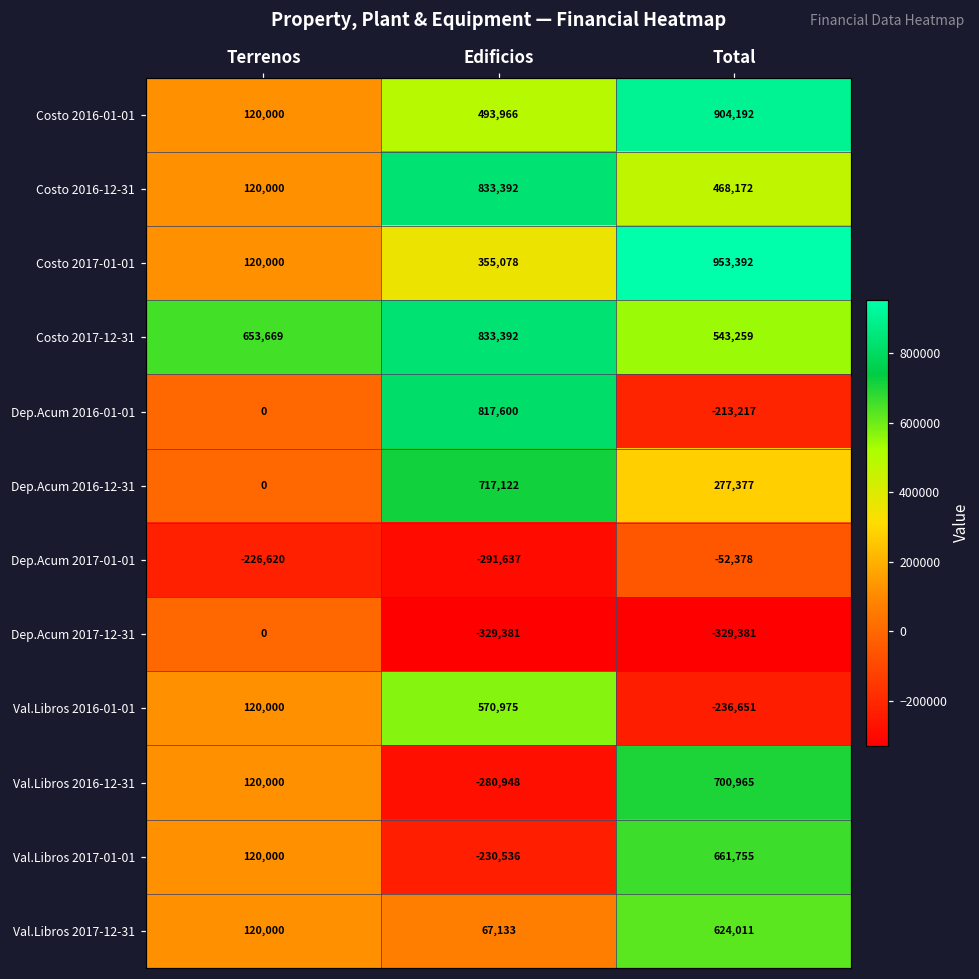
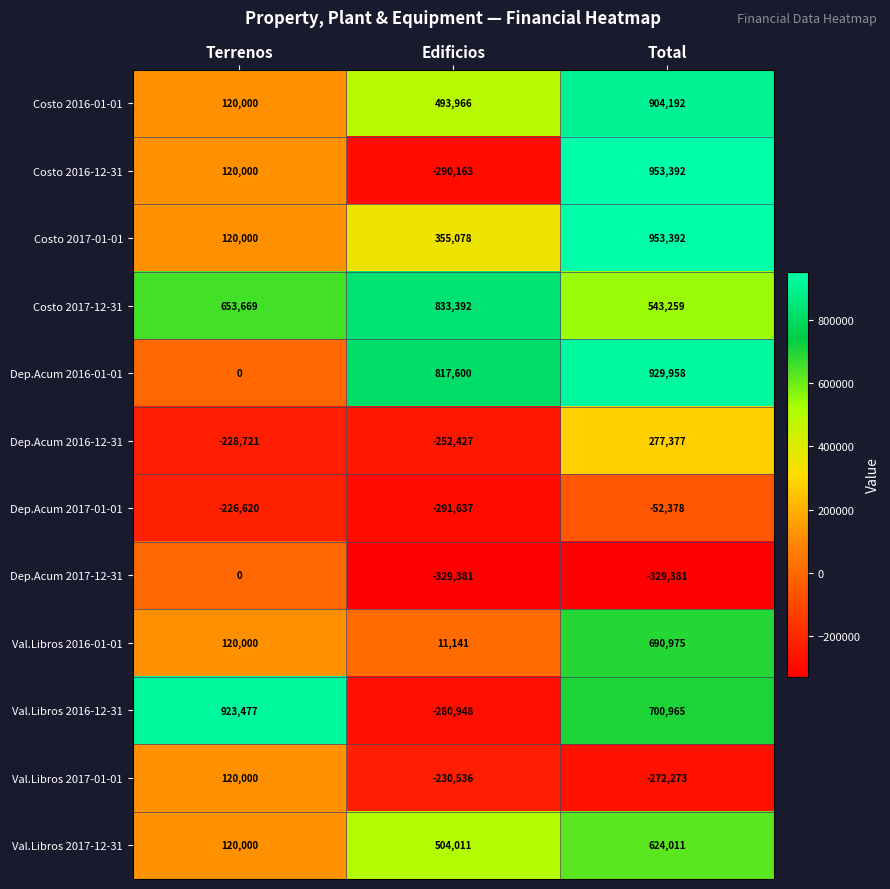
Costo 2016-12-31, Edificios: 833,392 -> -290,163
Costo 2016-12-31, Total: 468,172 -> 953,392
Dep.Acum 2016-01-01, Total: -213,217 -> 929,958
Dep.Acum 2016-12-31, Terrenos: 0 -> -228,721
Dep.Acum 2016-12-31, Edificios: 717,122 -> -252,427
Val.Libros 2016-01-01, Edificios: 570,975 -> 11,141
Val.Libros 2016-01-01, Total: -236,651 -> 690,975
Val.Libros 2016-12-31, Terrenos: 120,000 -> 923,477
Val.Libros 2017-01-01, Total: 661,755 -> -272,273
Val.Libros 2017-12-31, Edificios: 67,133 -> 504,011
